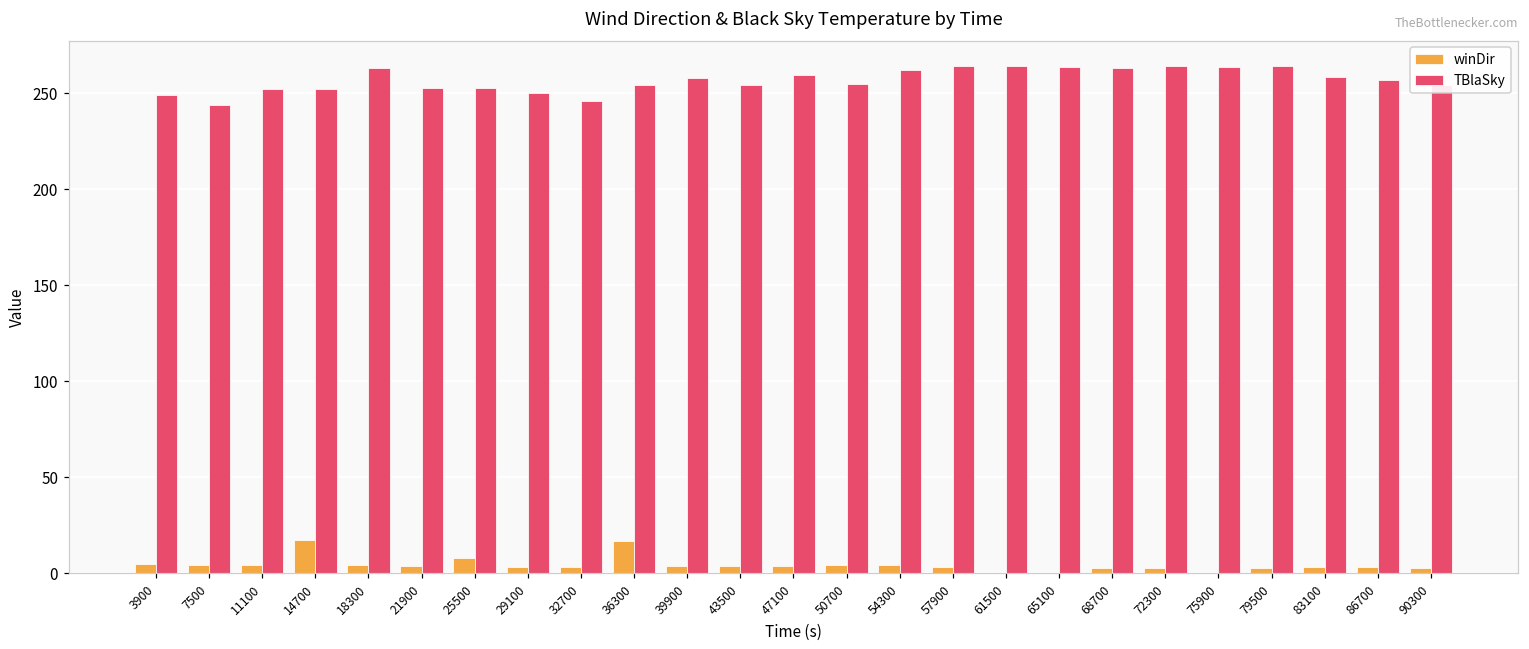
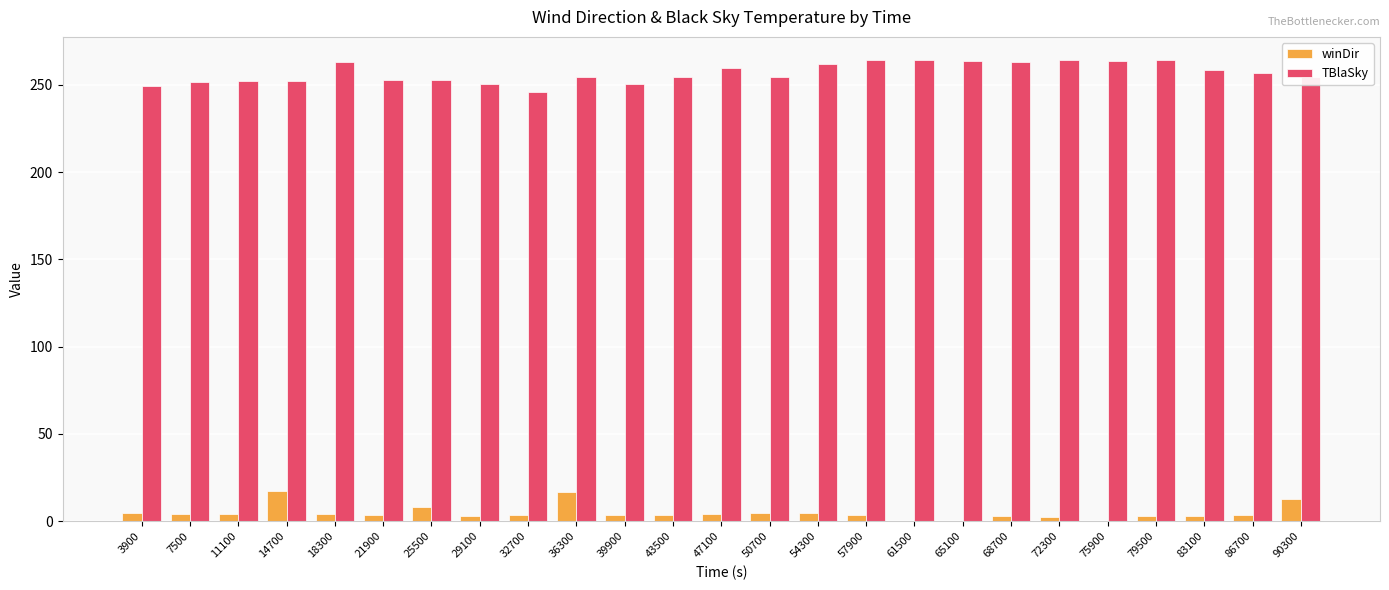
TBlaSky, 7500: 244 -> 252
TBlaSky, 39900: 258 -> 250
winDir, 90300: 3 -> 13
